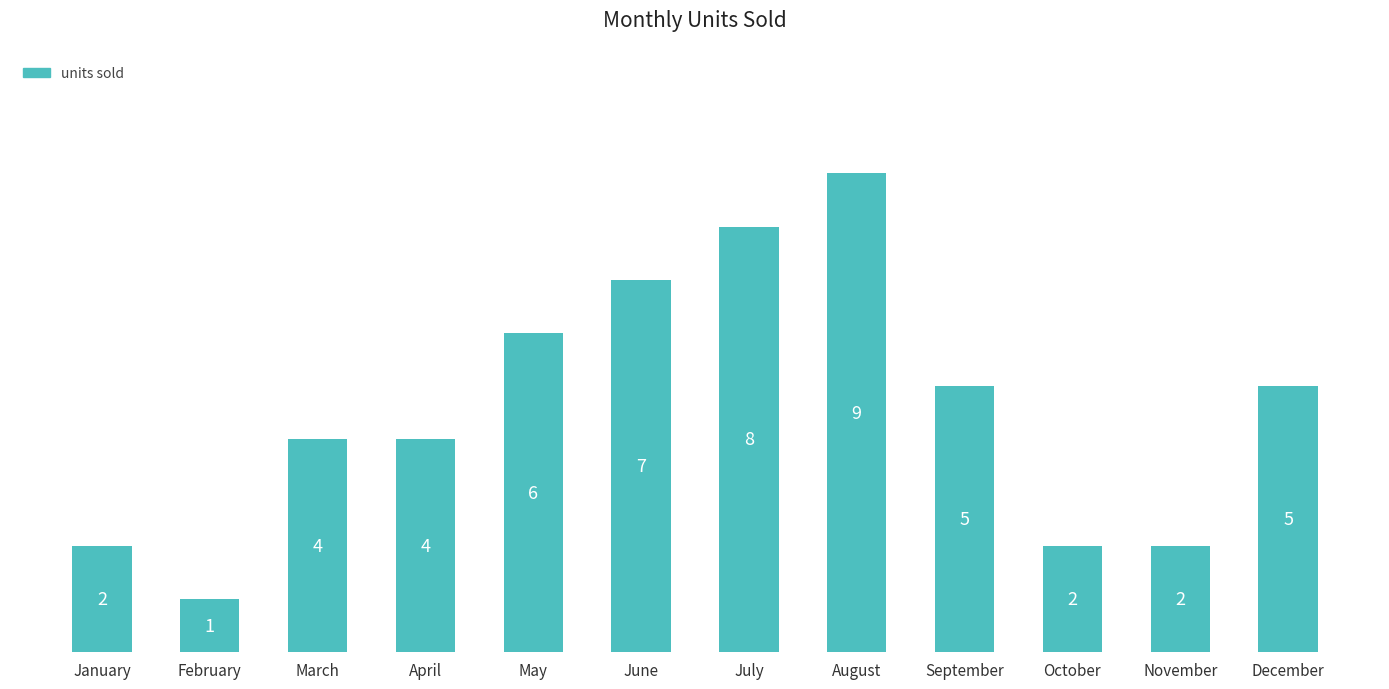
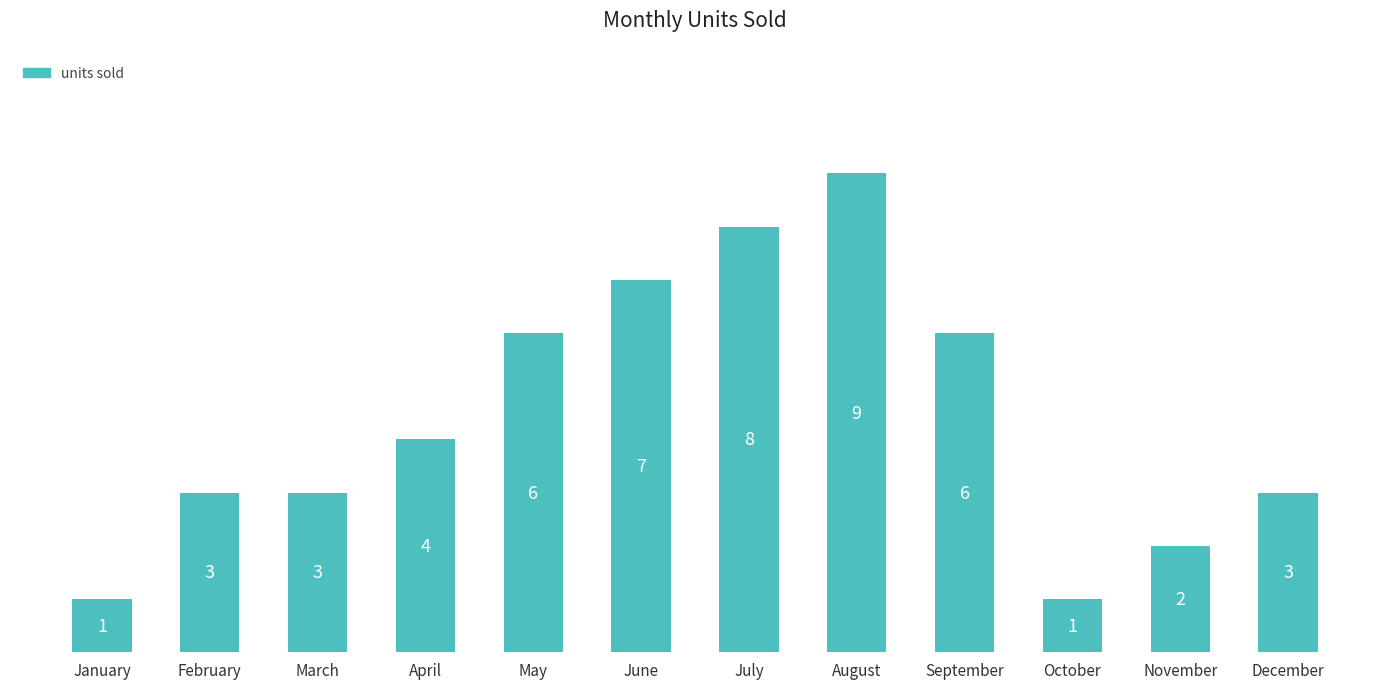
January: 2 -> 1
February: 1 -> 3
March: 4 -> 3
September: 5 -> 6
October: 2 -> 1
December: 5 -> 3
